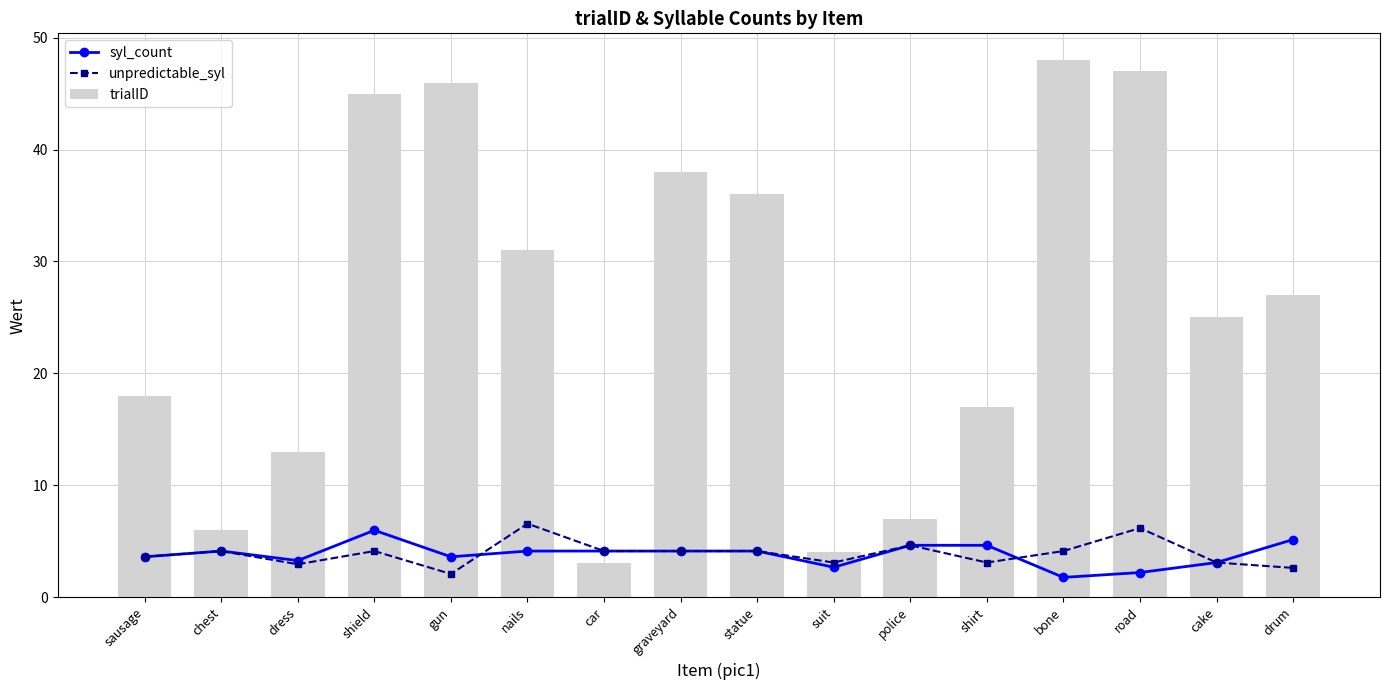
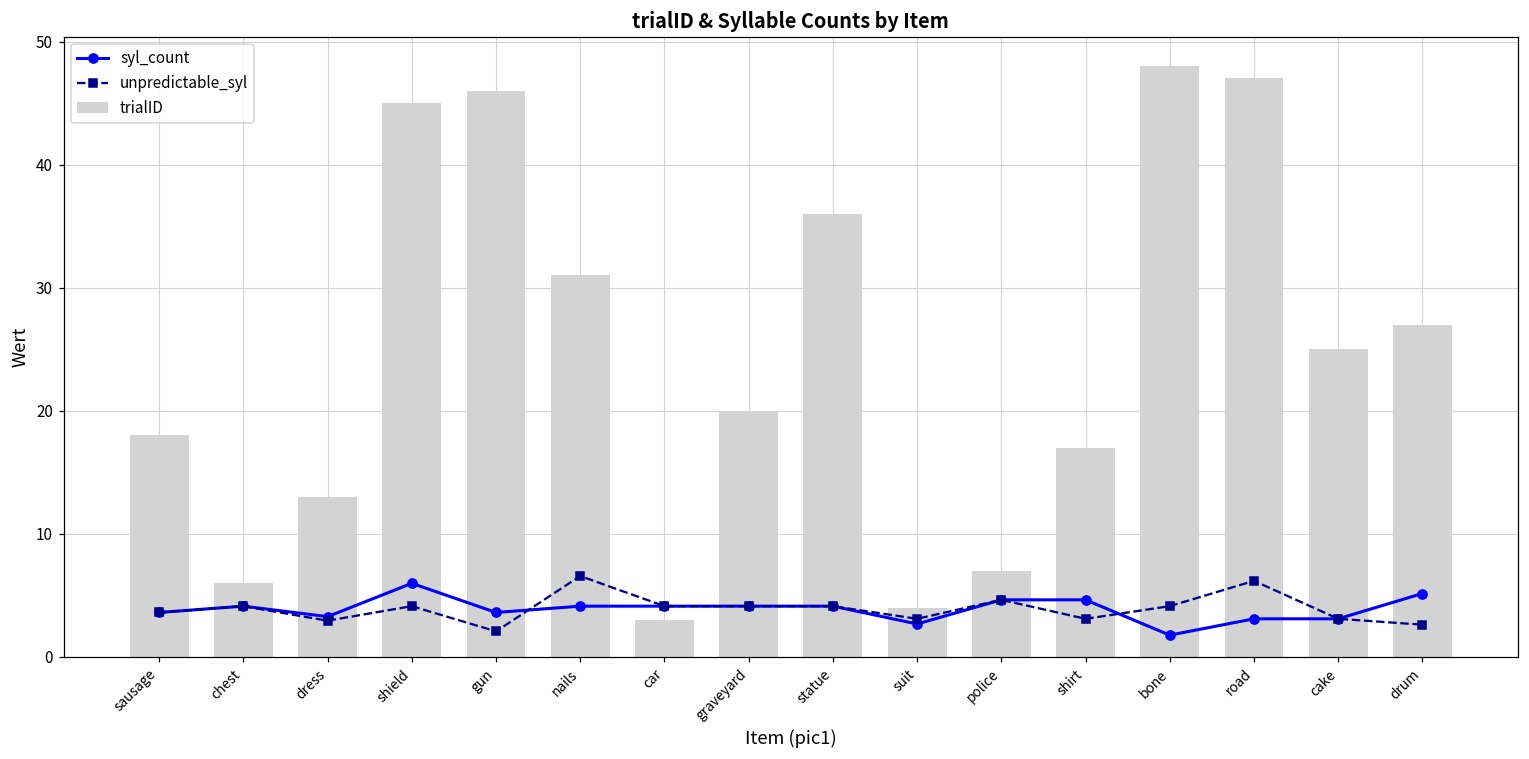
trialID, graveyard: 38 -> 20
syl_count, road: 2.2 -> 3.1
